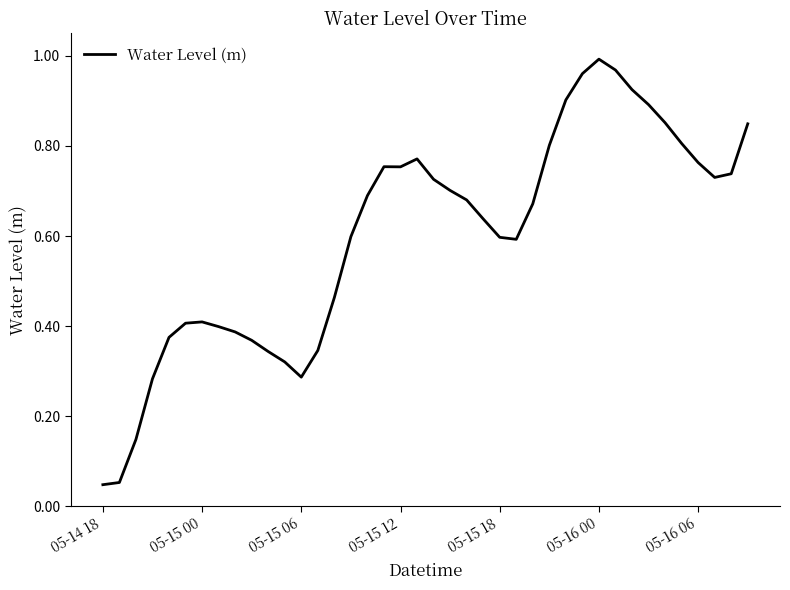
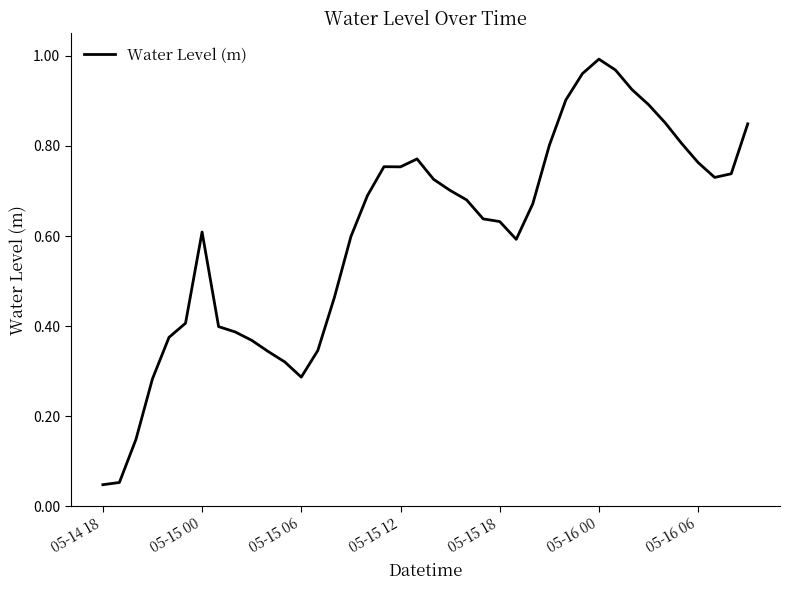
05-15 00: 0.41 -> 0.61
05-15 18: 0.60 -> 0.63
